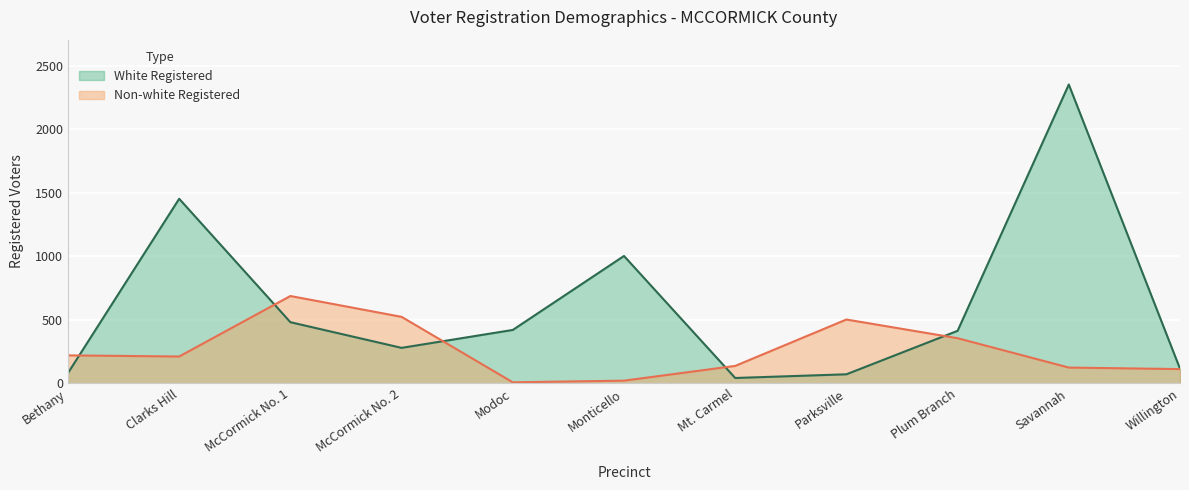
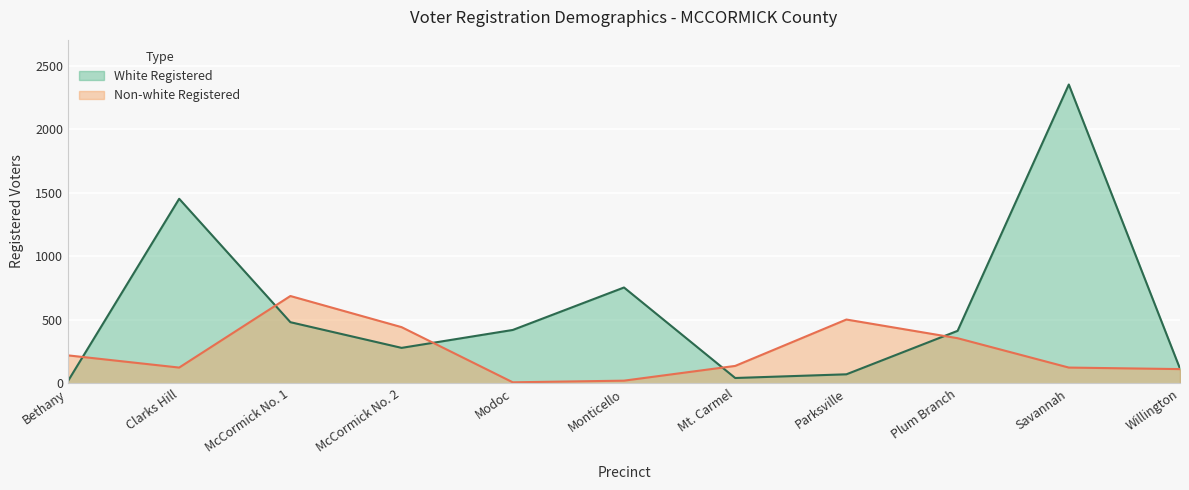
White Registered, Bethany: 80 -> 20
Non-white Registered, Clarks Hill: 210 -> 130
Non-white Registered, McCormick No. 2: 520 -> 440
White Registered, Monticello: 1000 -> 760
